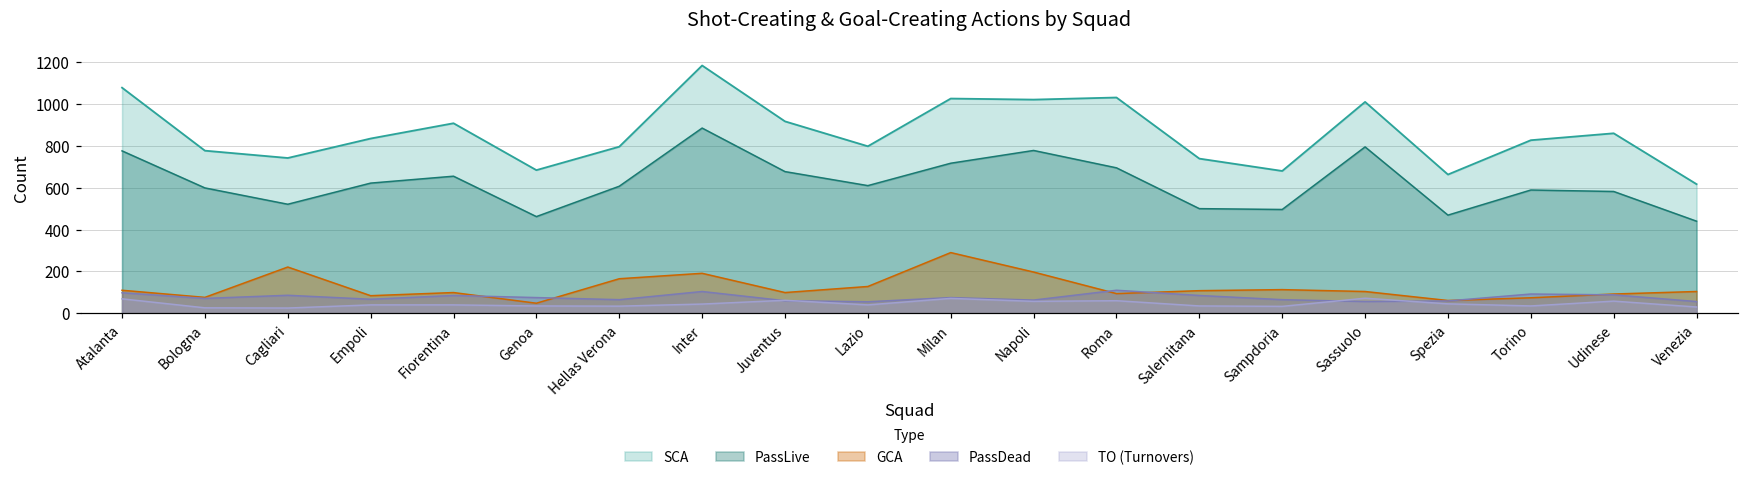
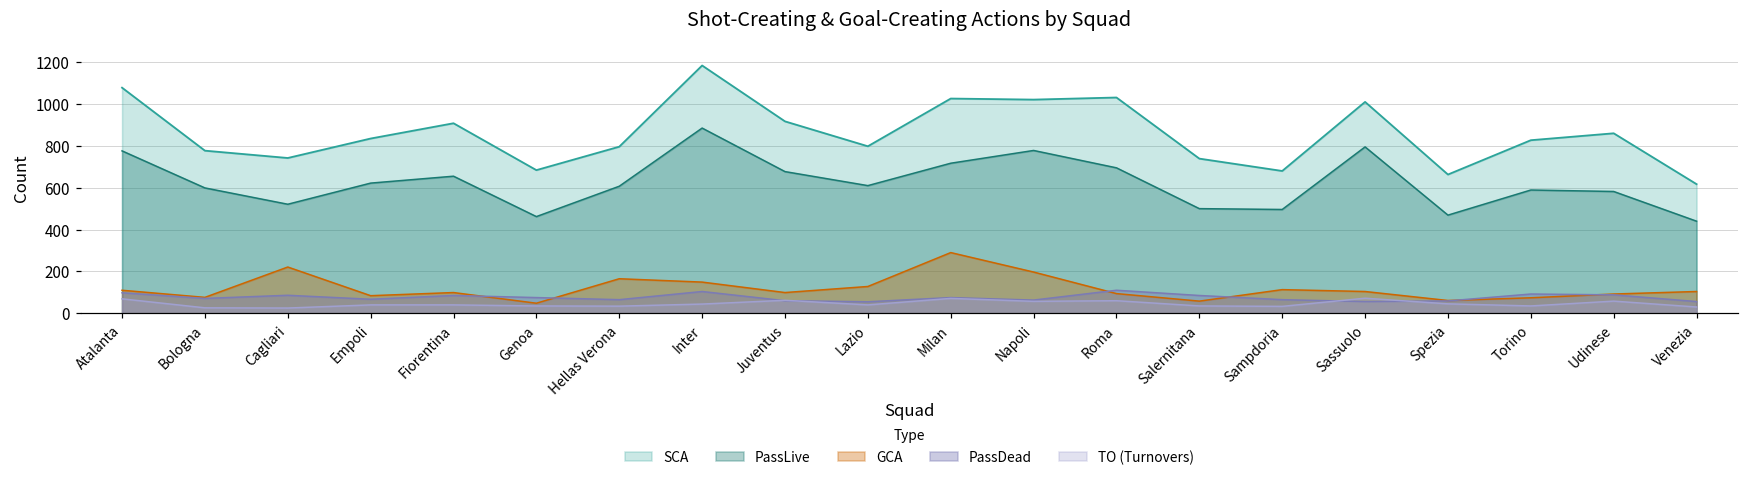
GCA, Inter: 190 -> 150
GCA, Salernitana: 110 -> 60
